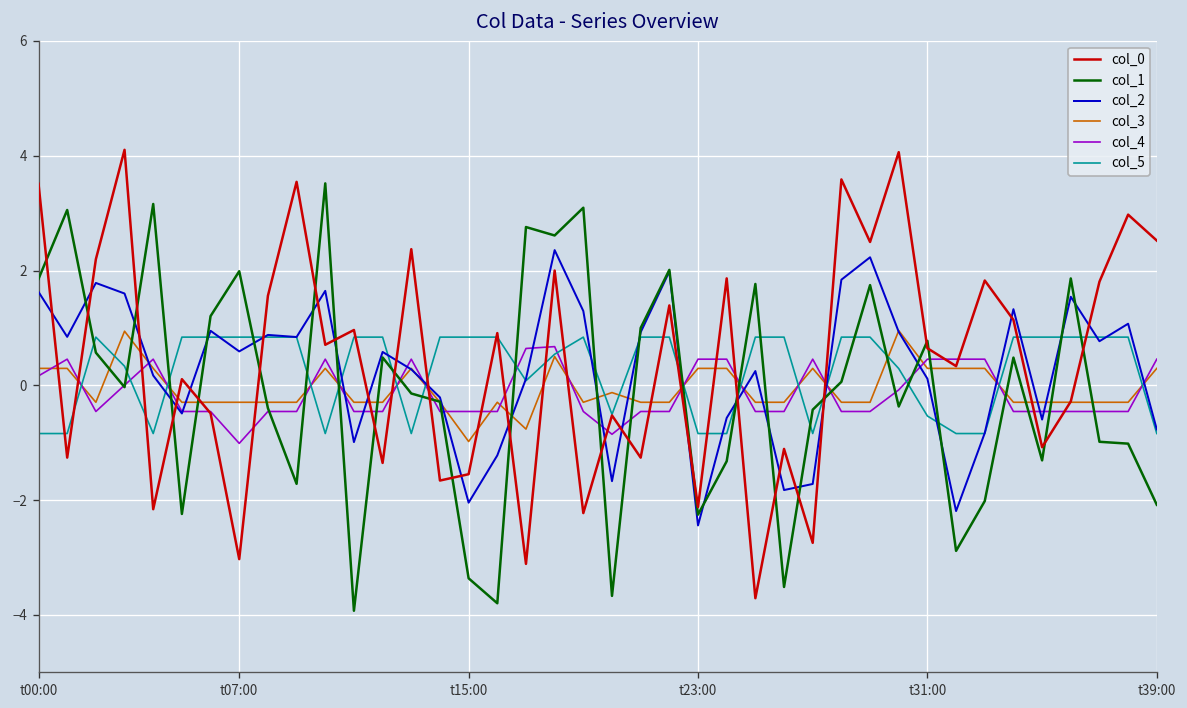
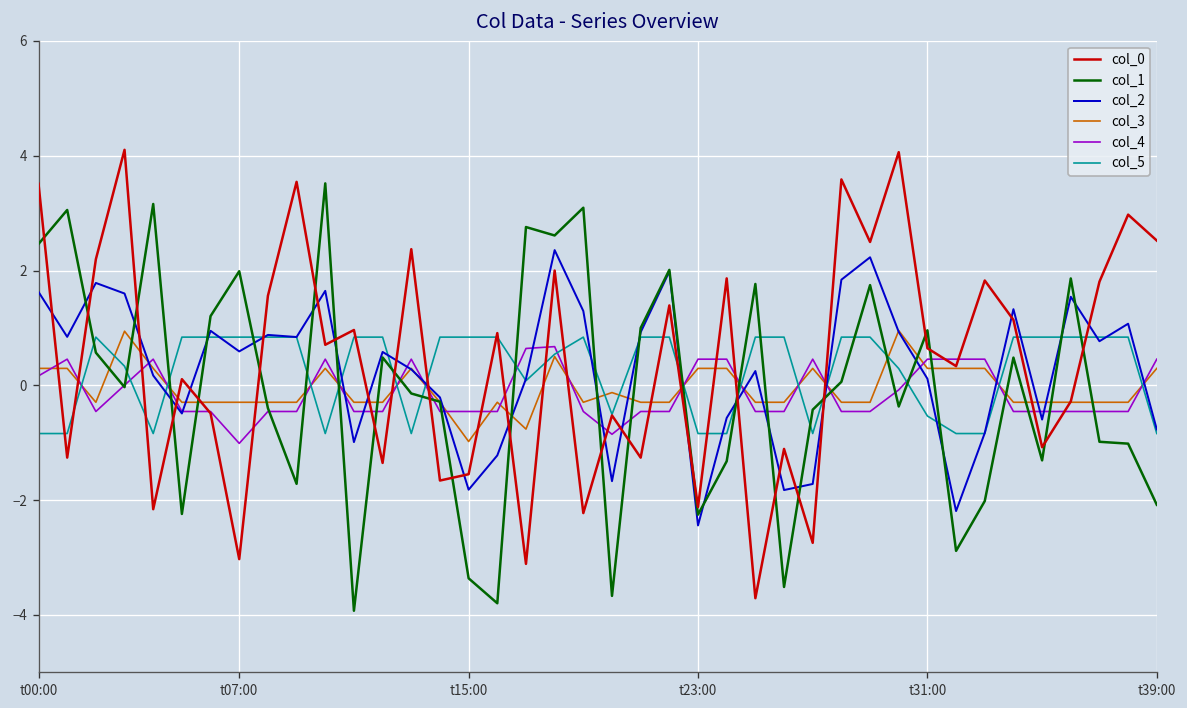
col_1, t00:00: 1.9 -> 2.5
col_2, t15:00: -2.0 -> -1.8
col_1, t31:00: 0.8 -> 1.0
